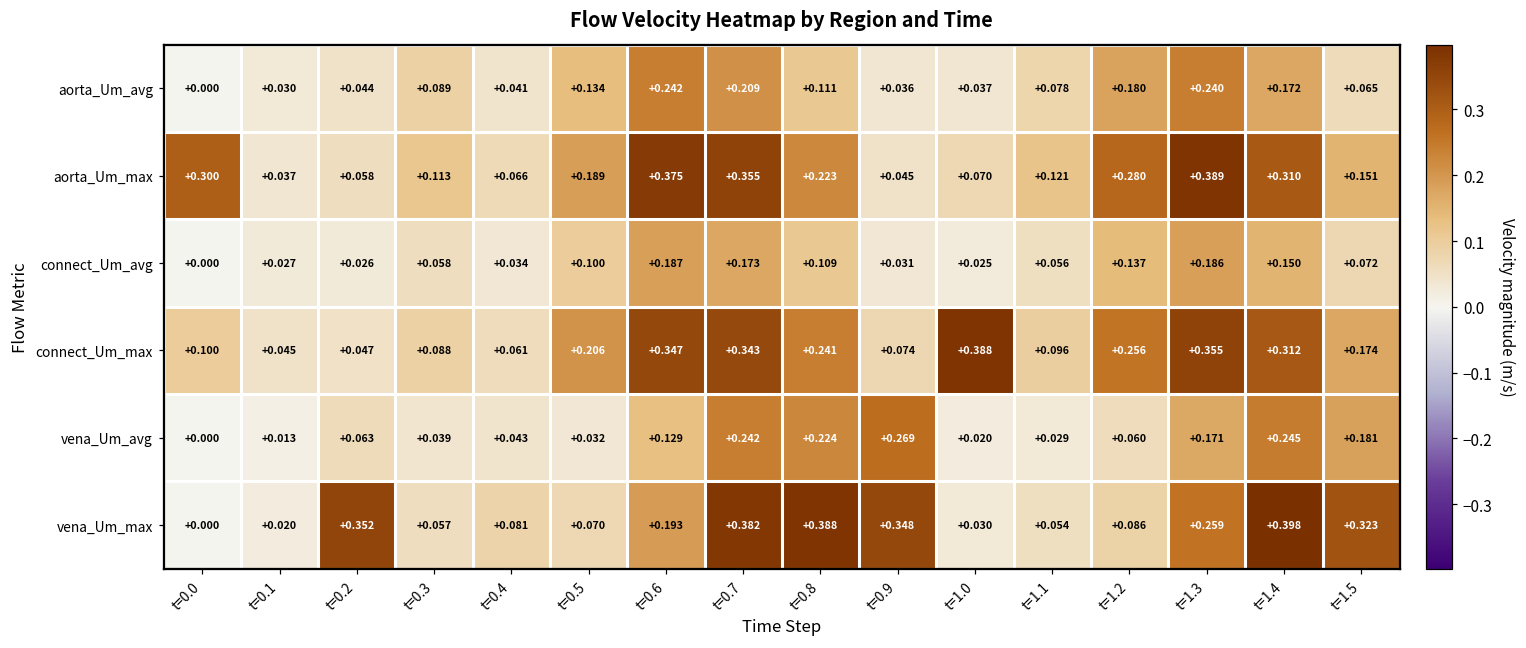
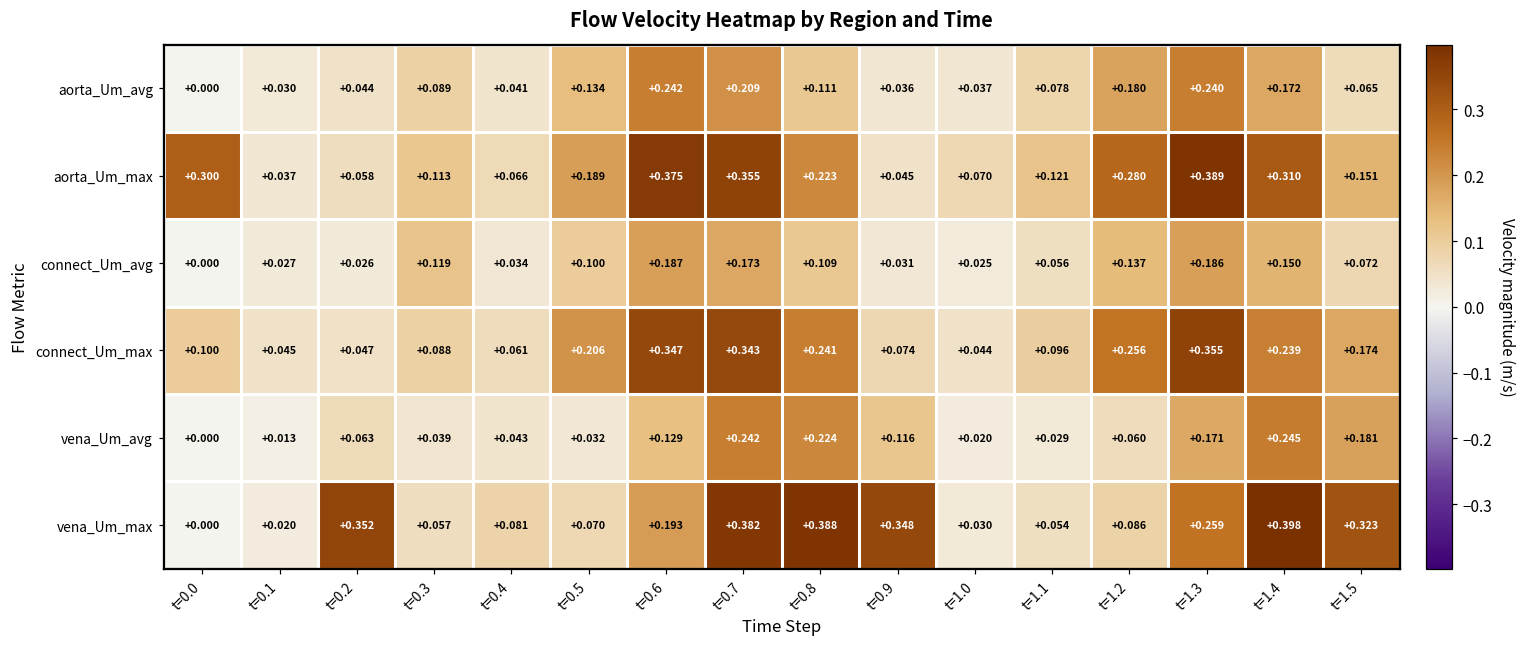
connect_Um_avg, t=0.3: +0.058 -> +0.119
connect_Um_max, t=1.0: +0.388 -> +0.044
connect_Um_max, t=1.4: +0.312 -> +0.239
vena_Um_avg, t=0.9: +0.269 -> +0.116
